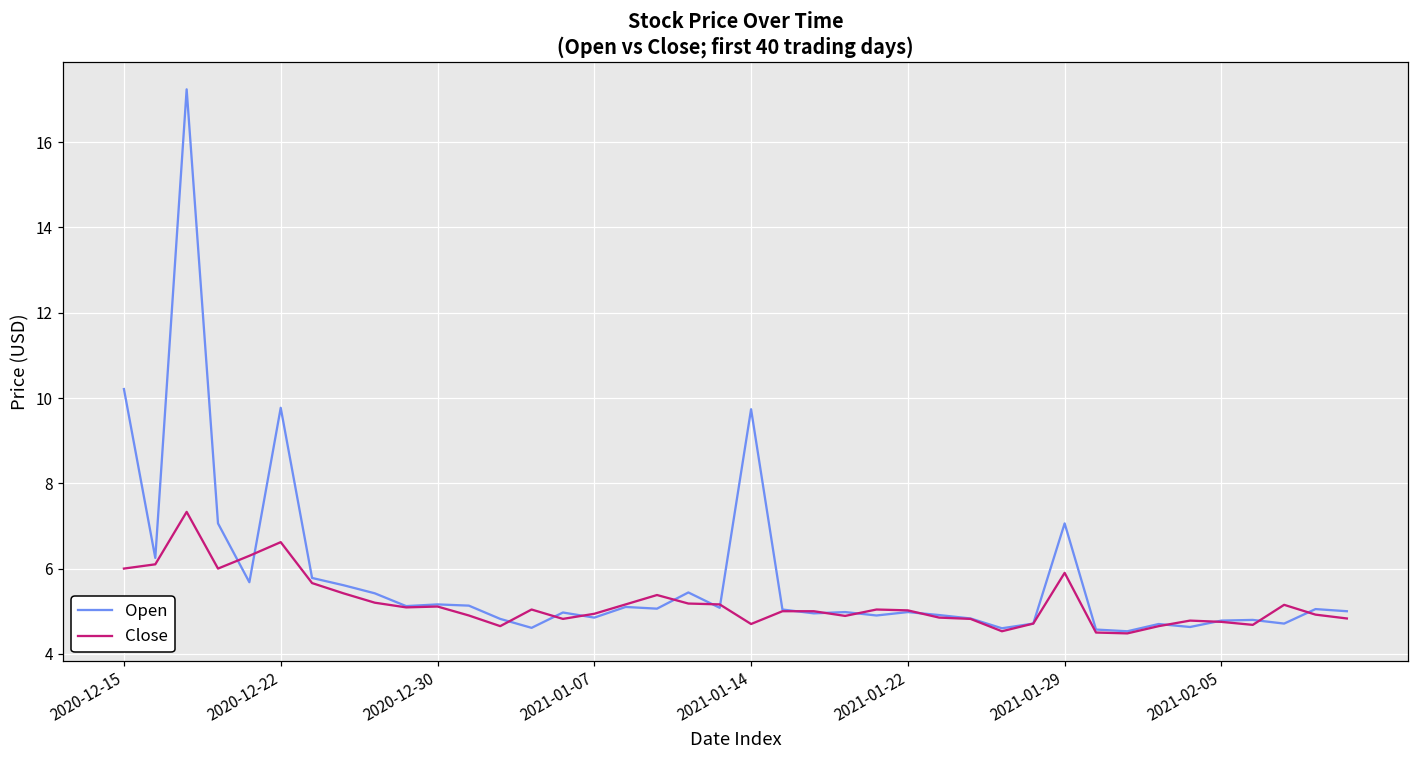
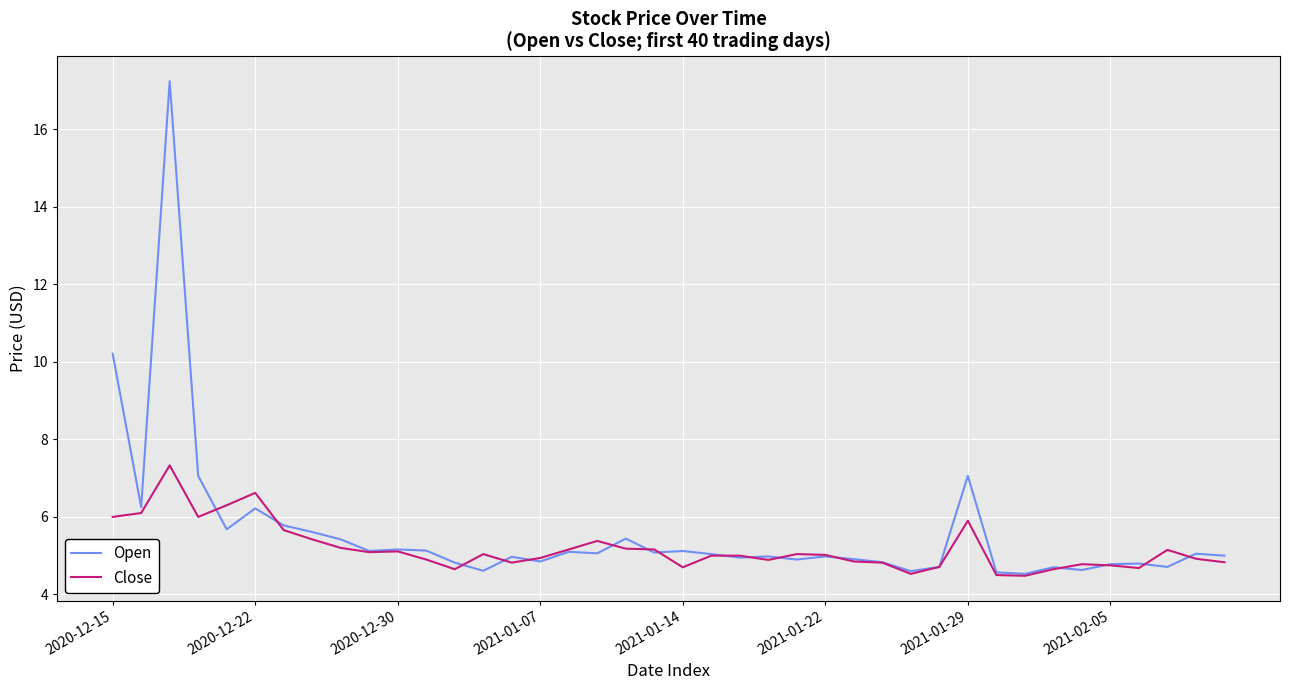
Open, 2020-12-22: 9.8 -> 6.2
Open, 2021-01-14: 9.7 -> 5.1
